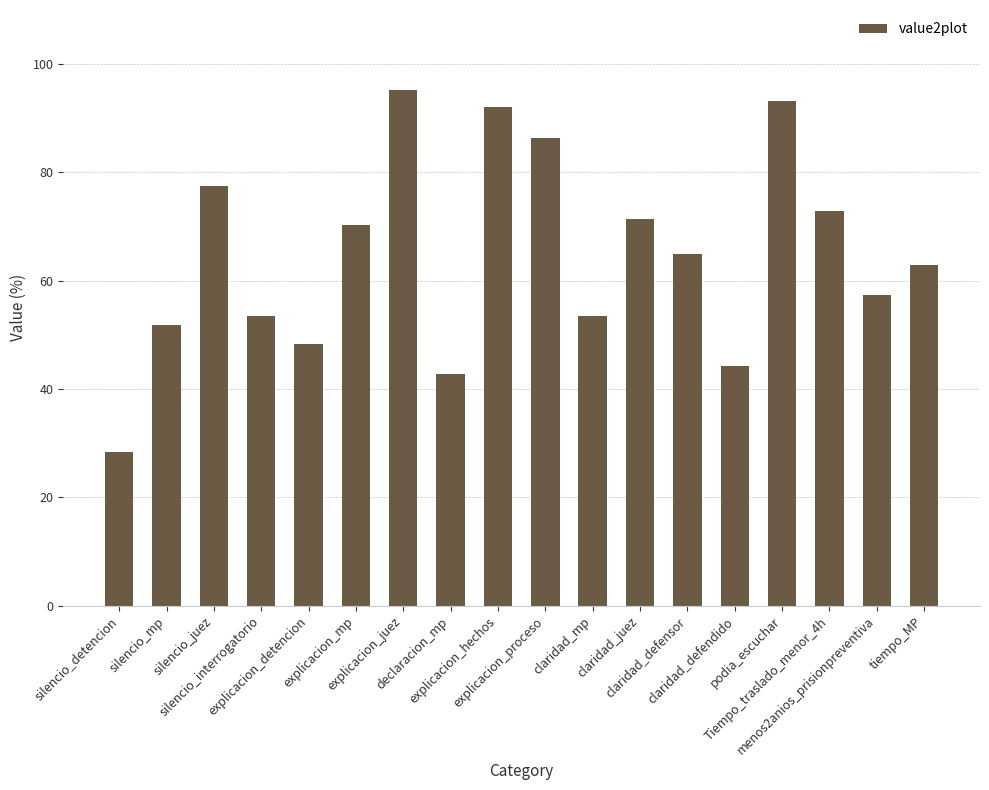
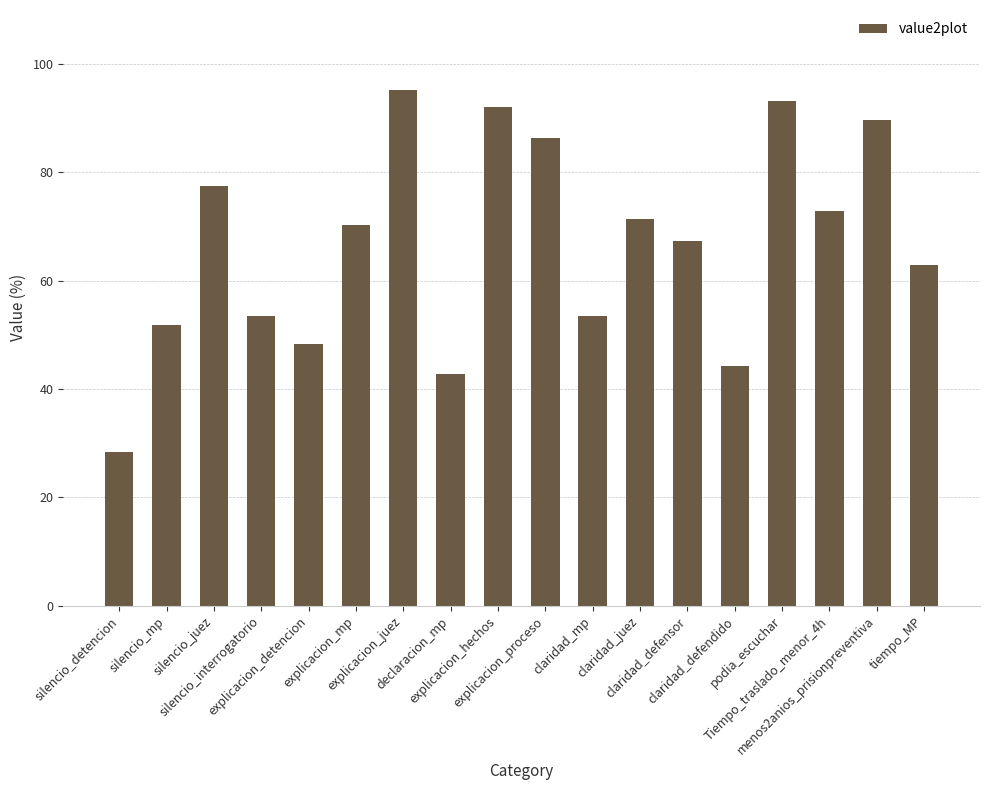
claridad_defensor: 65 -> 67
menos2anios_prisionpreventiva: 57 -> 90
